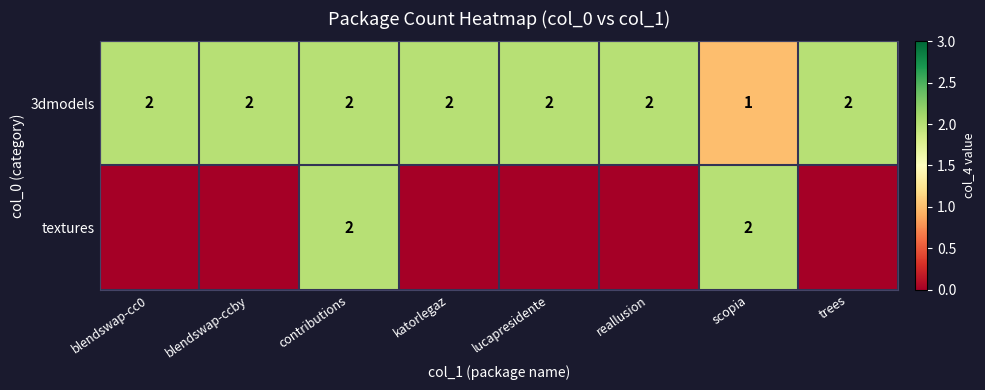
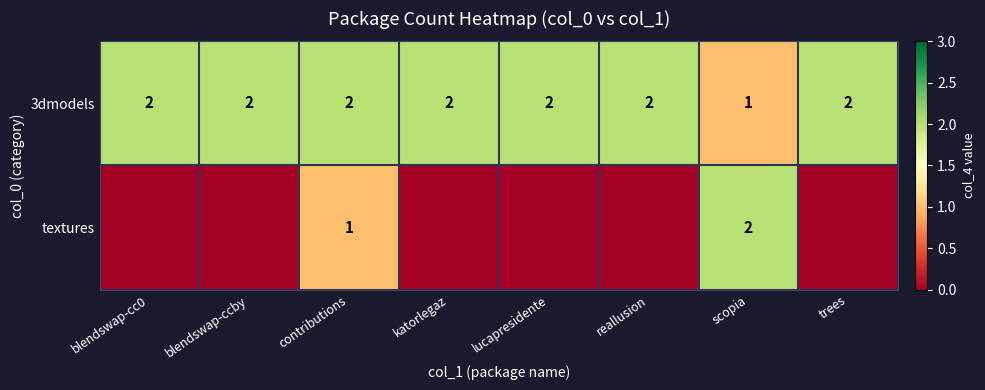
textures, contributions: 2 -> 1
